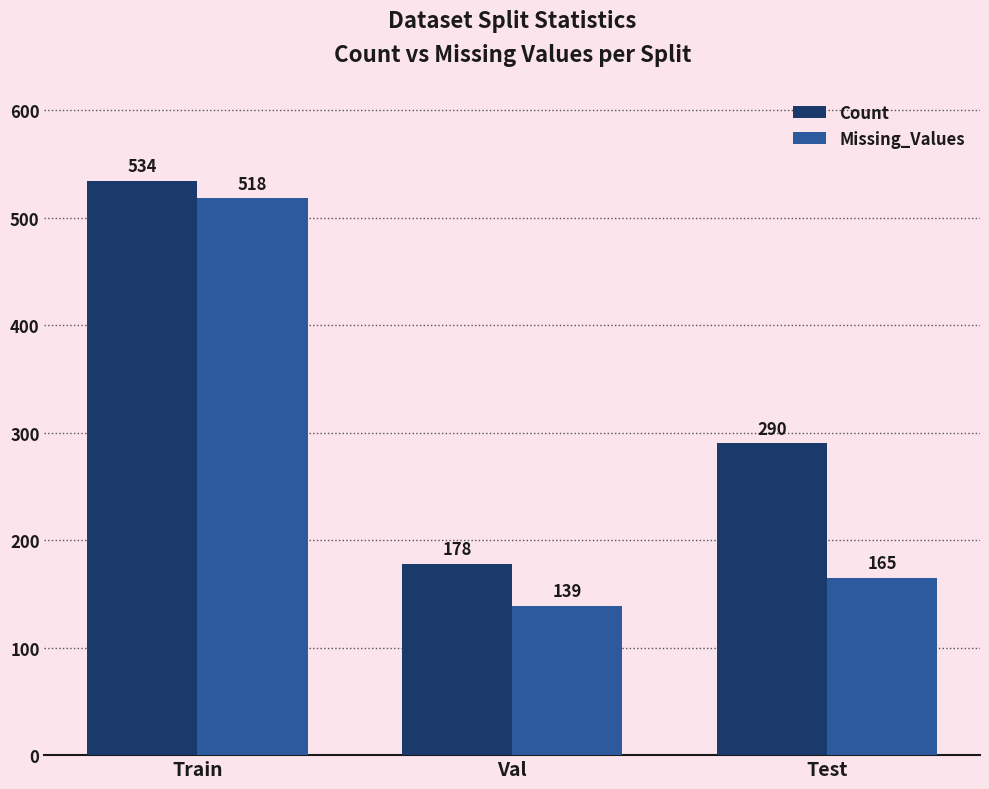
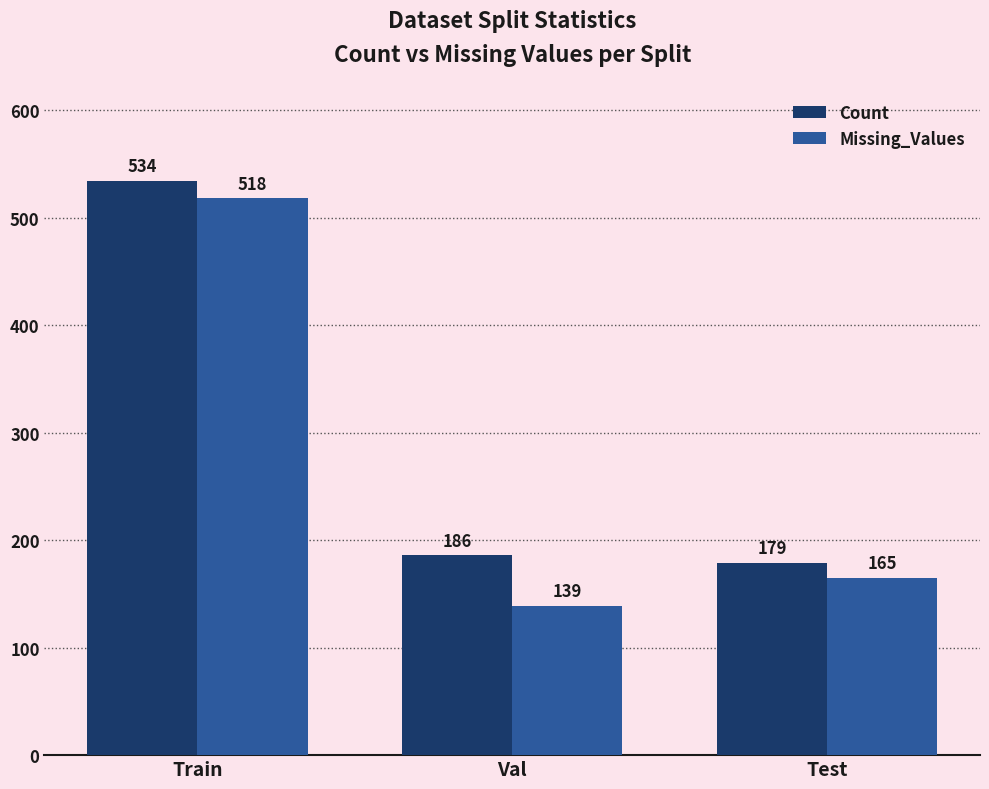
Count, Val: 178 -> 186
Count, Test: 290 -> 179
